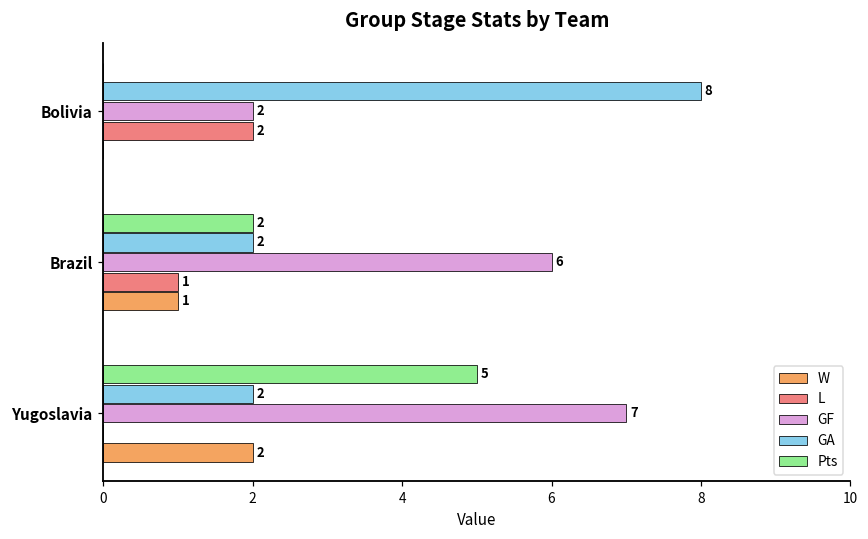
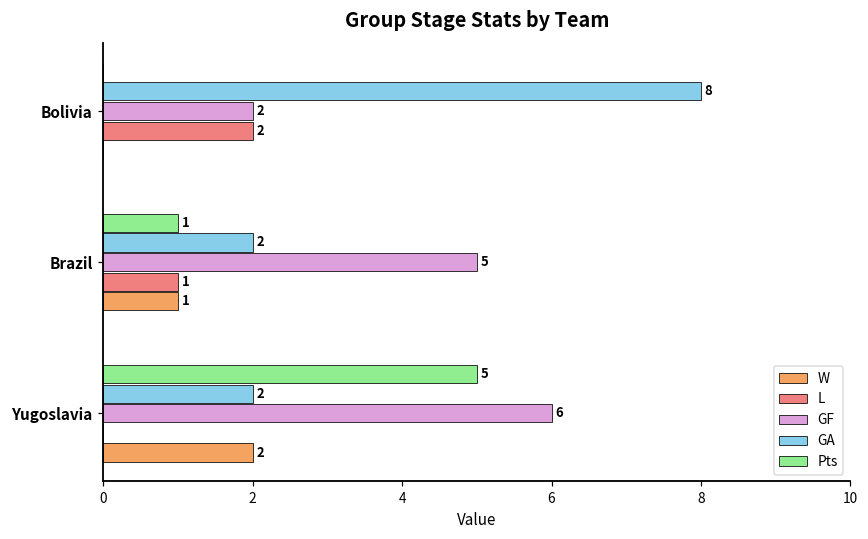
Pts, Brazil: 2 -> 1
GF, Brazil: 6 -> 5
GF, Yugoslavia: 7 -> 6
